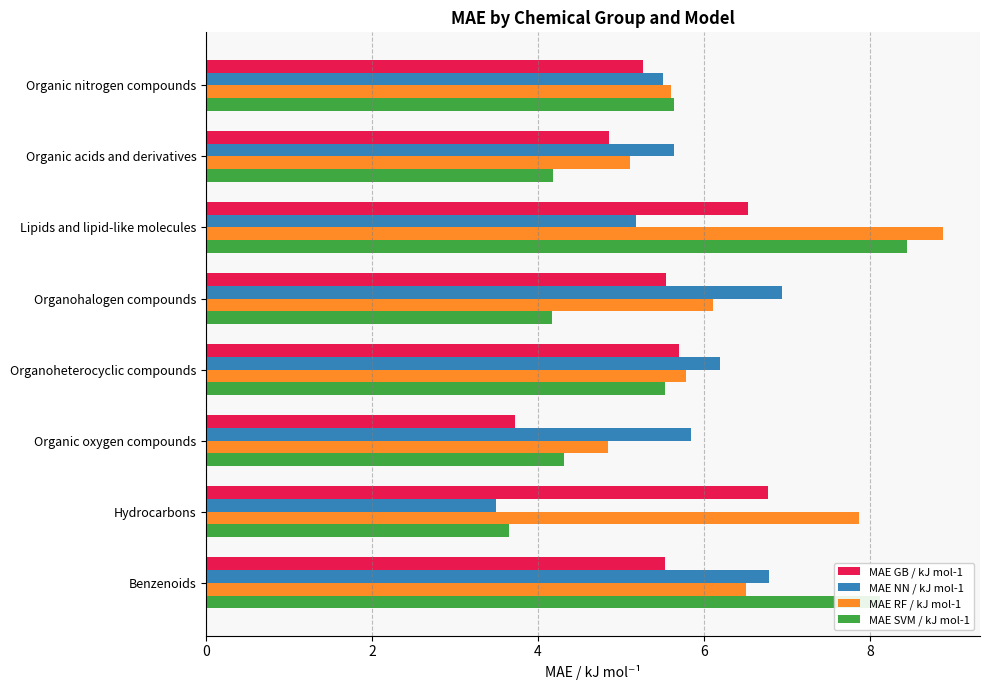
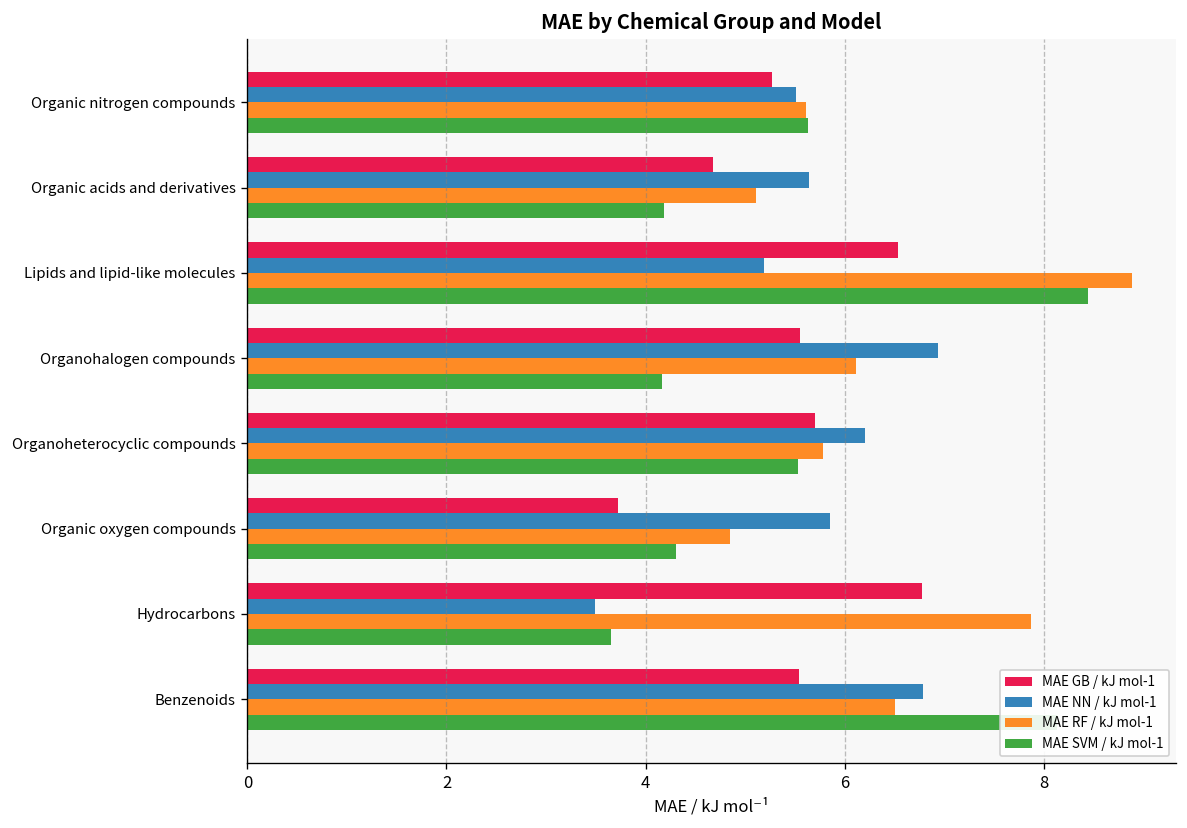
MAE GB / kJ mol-1, Organic acids and derivatives: 4.9 -> 4.7
